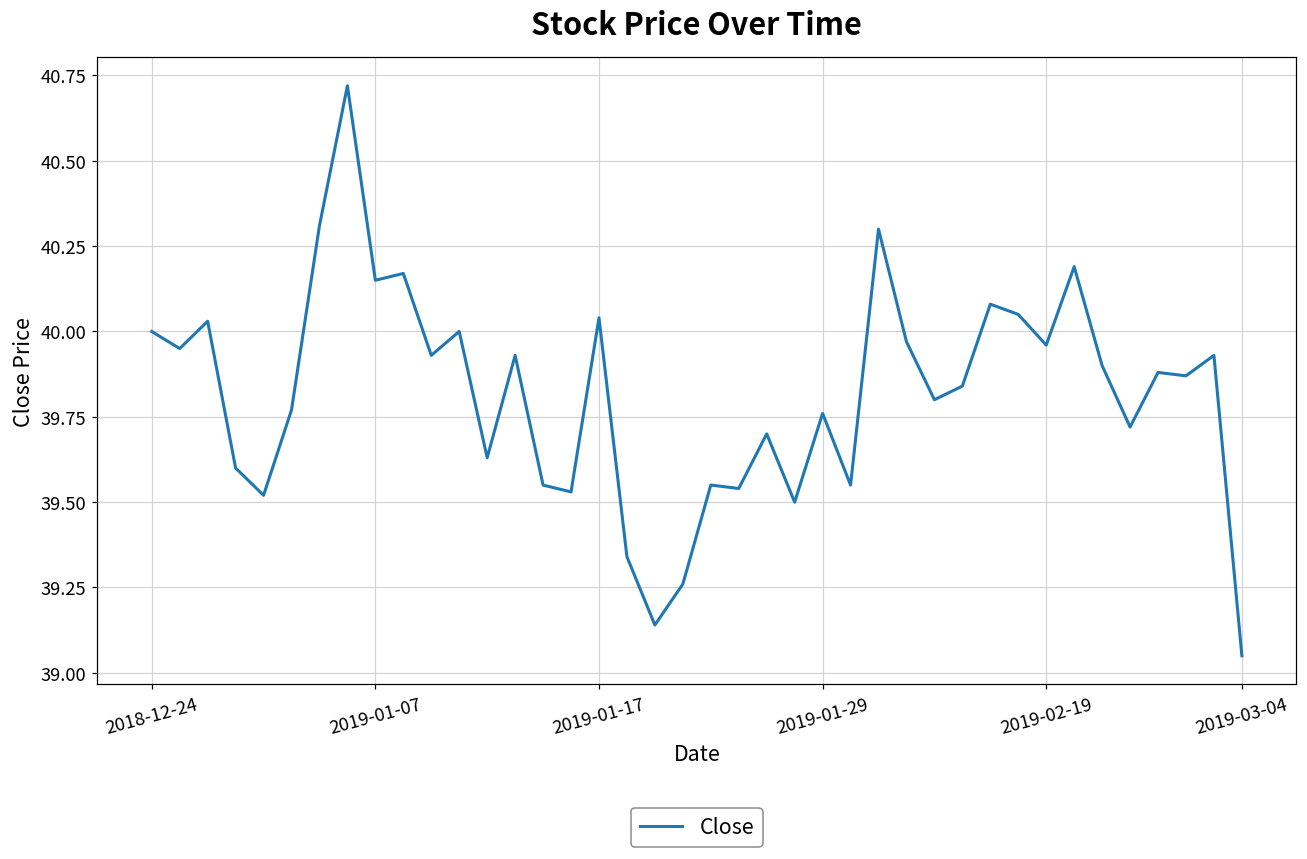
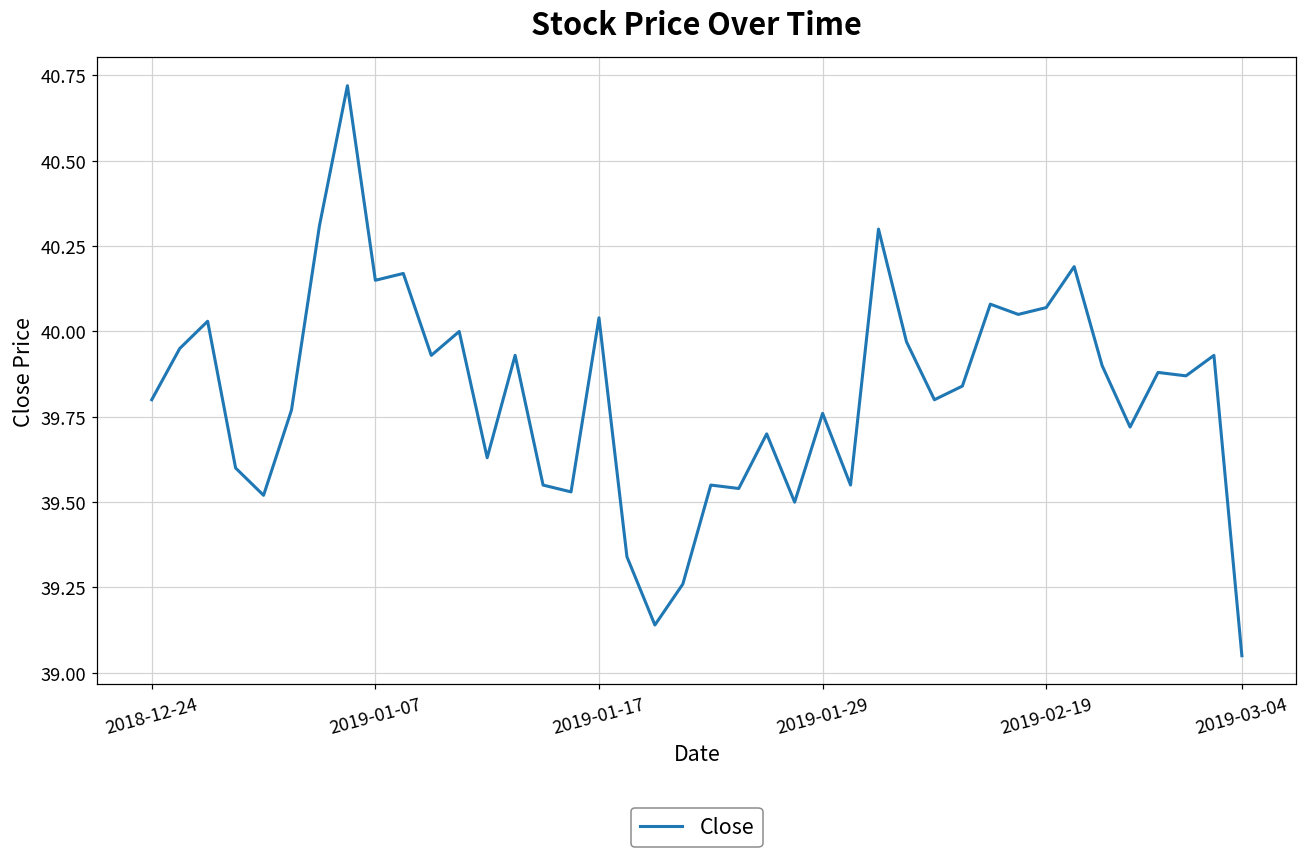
2018-12-24: 40.0 -> 39.8
2019-02-19: 39.96 -> 40.07
